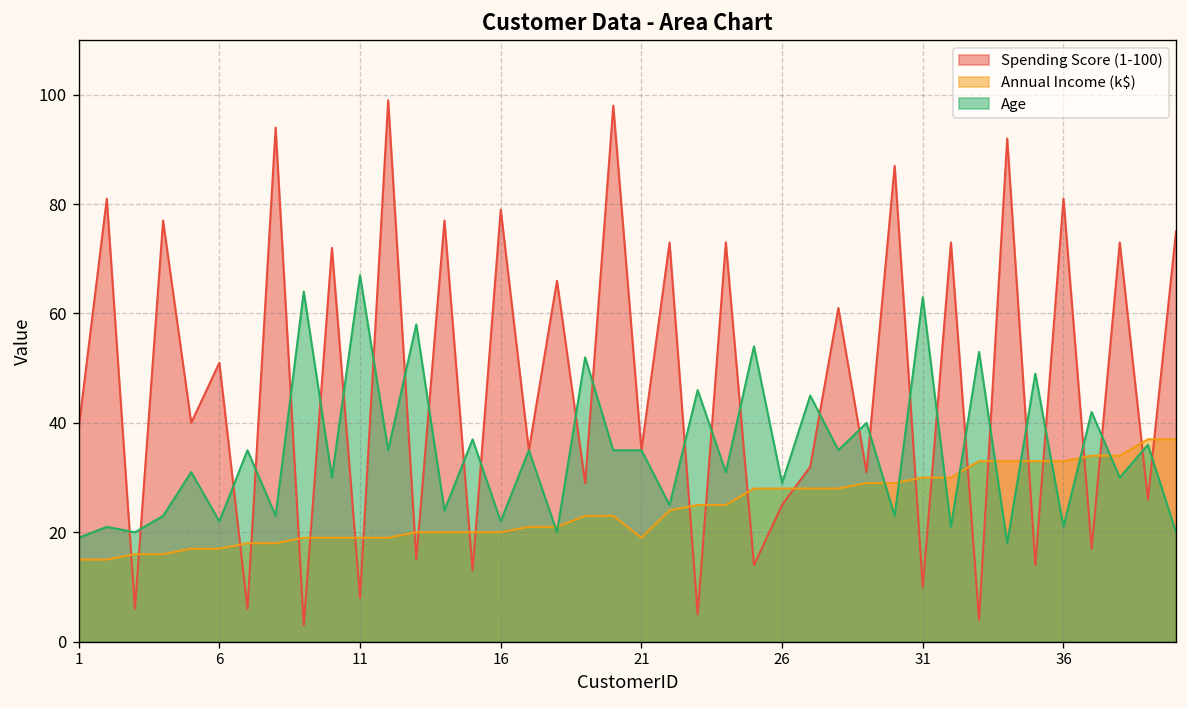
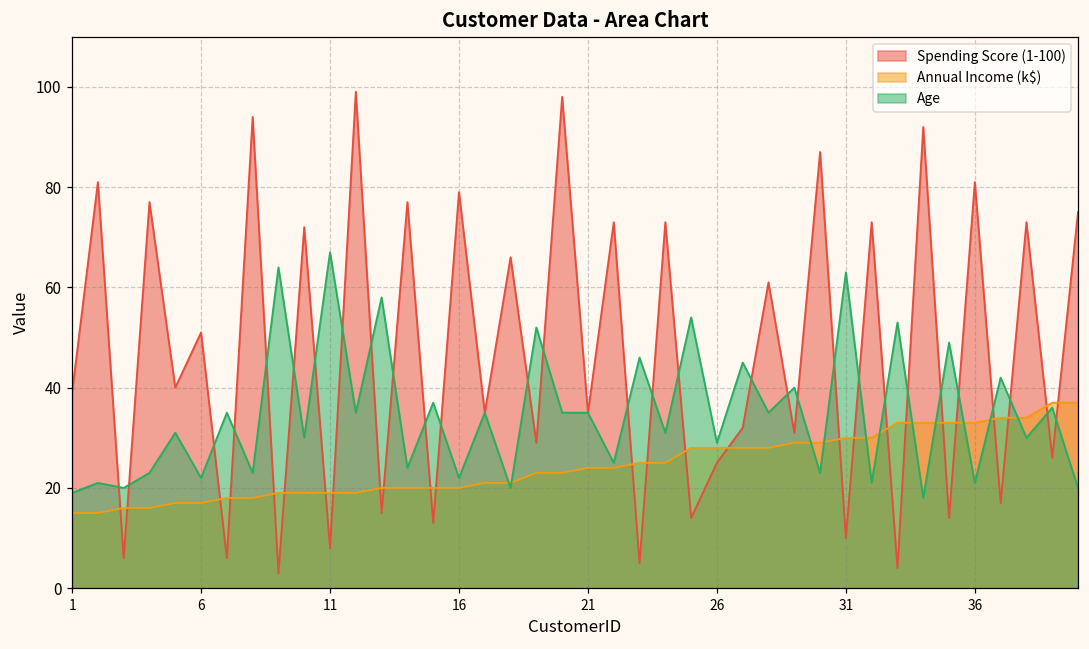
Annual Income (k$), 21: 19 -> 24
